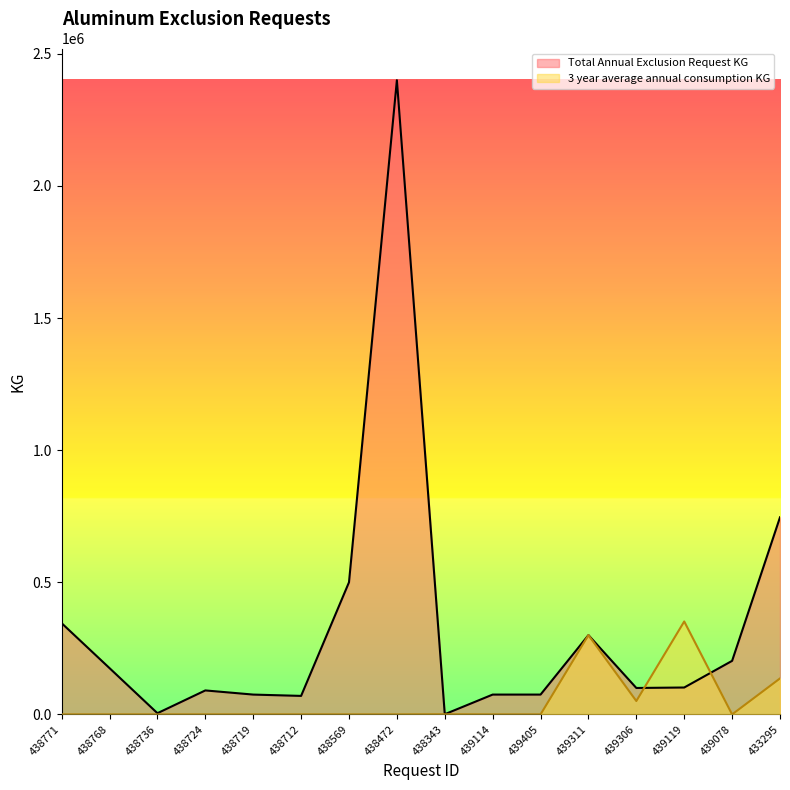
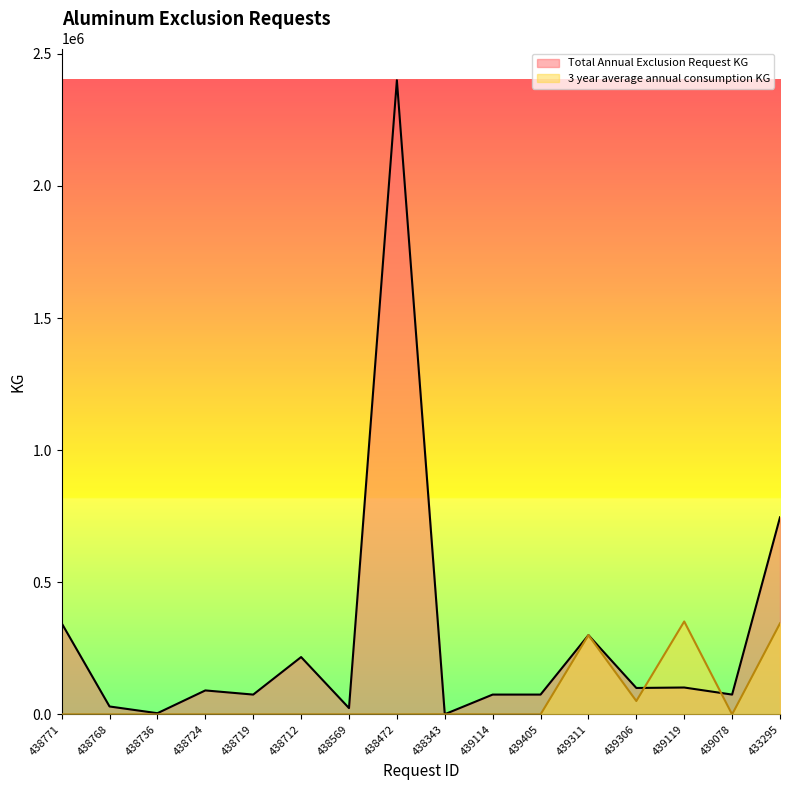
Total Annual Exclusion Request KG, 438768: 180000 -> 30000
Total Annual Exclusion Request KG, 438712: 70000 -> 220000
Total Annual Exclusion Request KG, 438569: 500000 -> 20000
Total Annual Exclusion Request KG, 439078: 200000 -> 80000
3 year average annual consumption KG, 433295: 140000 -> 340000
